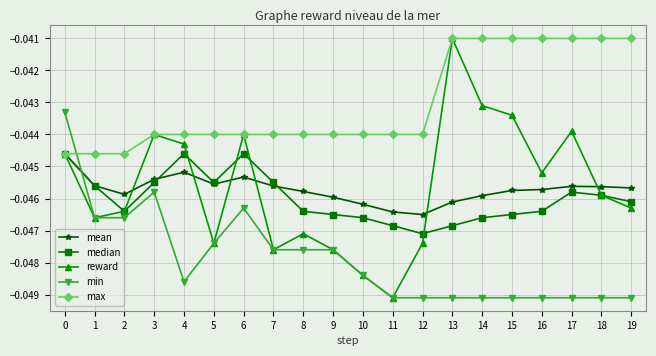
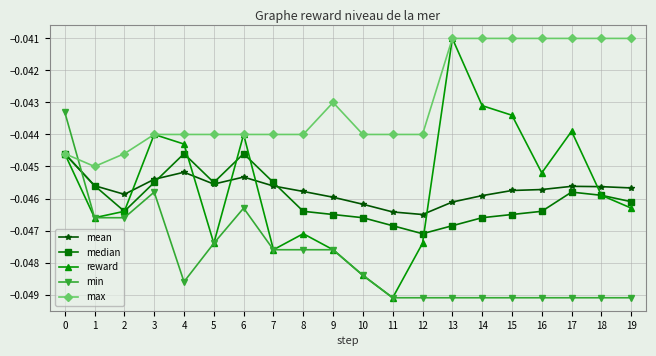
max, 1: -0.0446 -> -0.0450
max, 9: -0.044 -> -0.043
